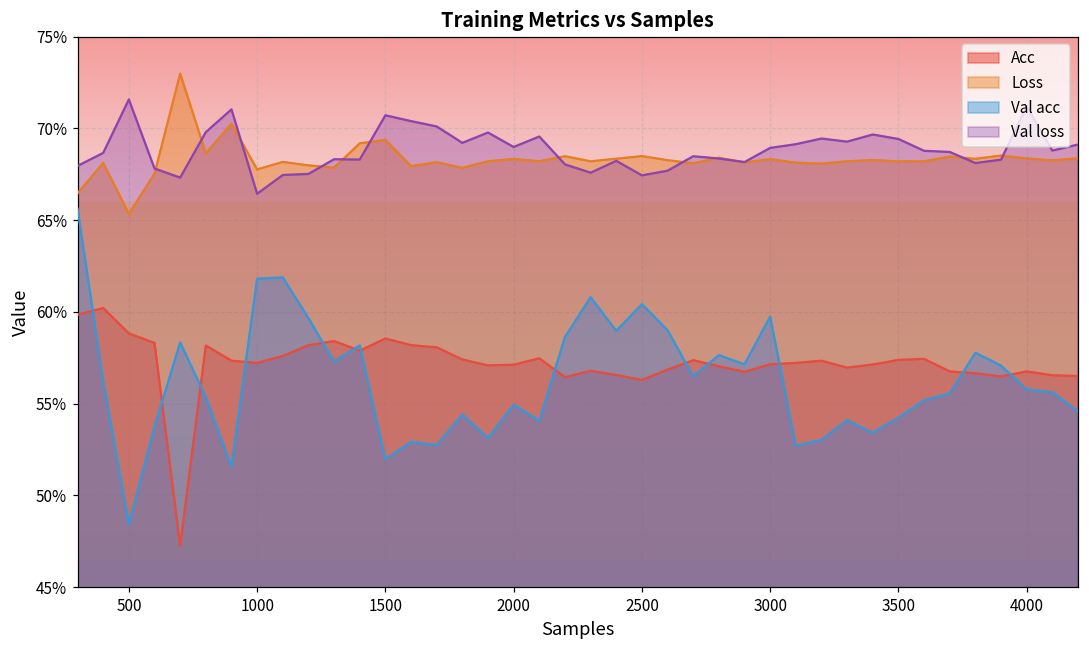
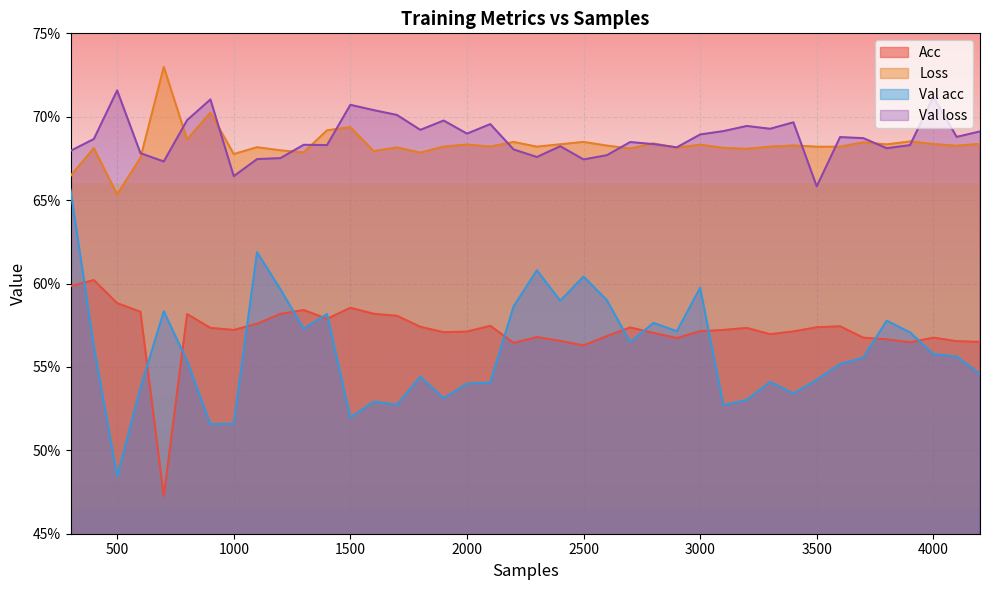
Val acc, 1000: 61.8% -> 51.6%
Val acc, 2000: 54.9% -> 54.0%
Val loss, 3500: 69.4% -> 65.8%
